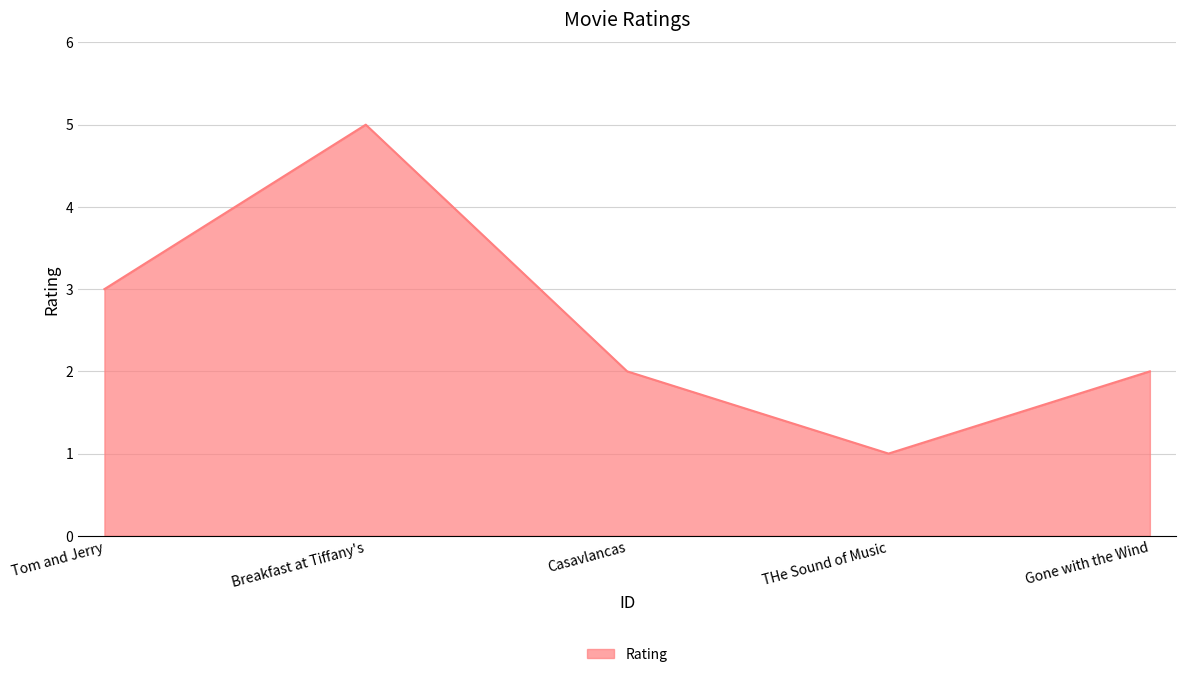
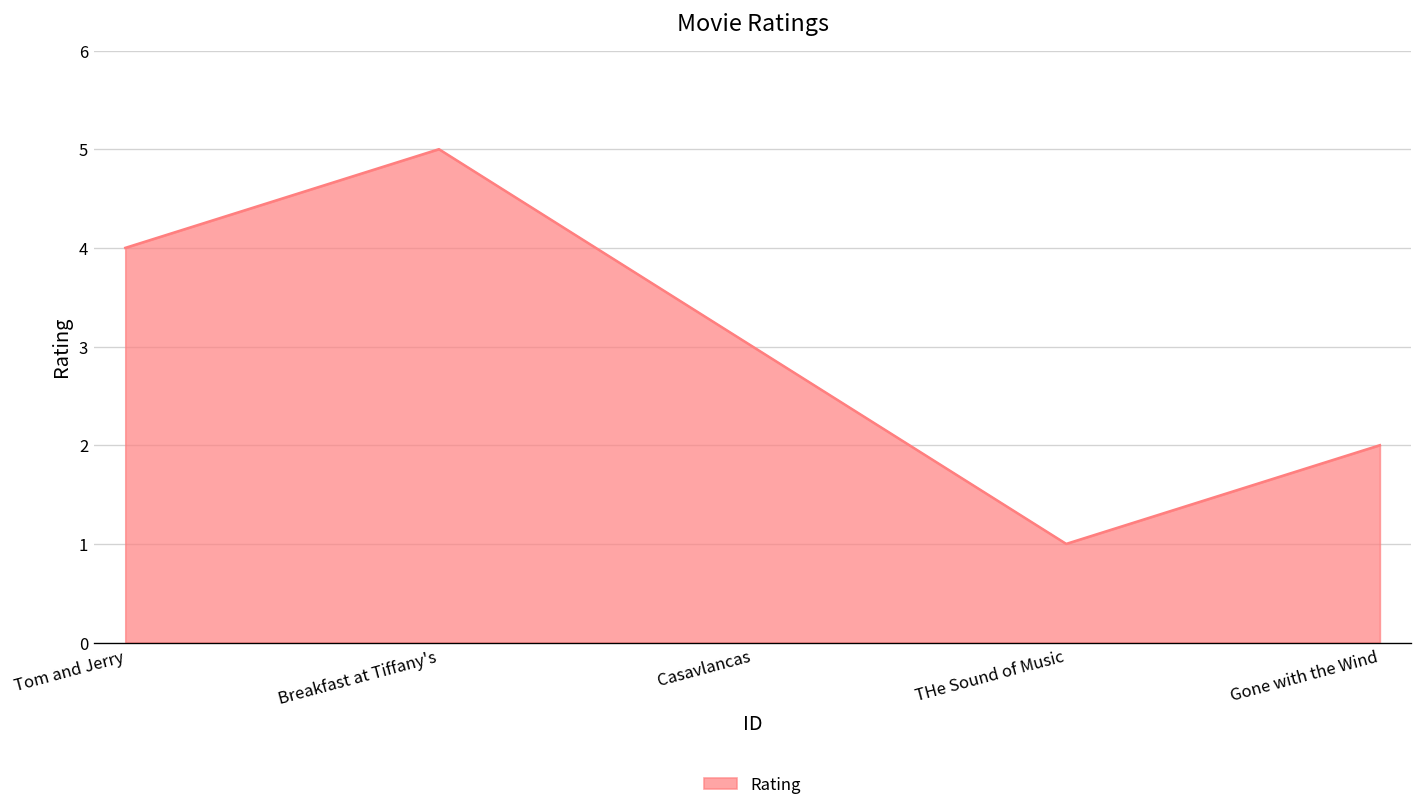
Tom and Jerry: 3 -> 4
Casavlancas: 2 -> 3
